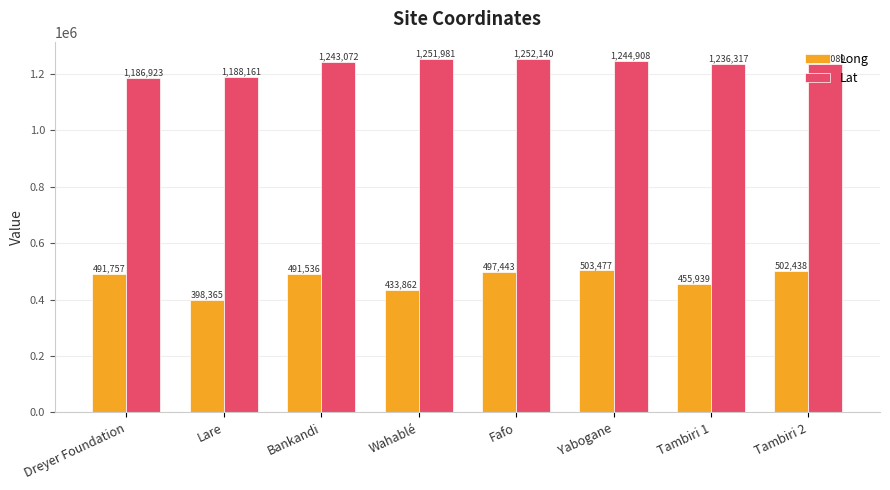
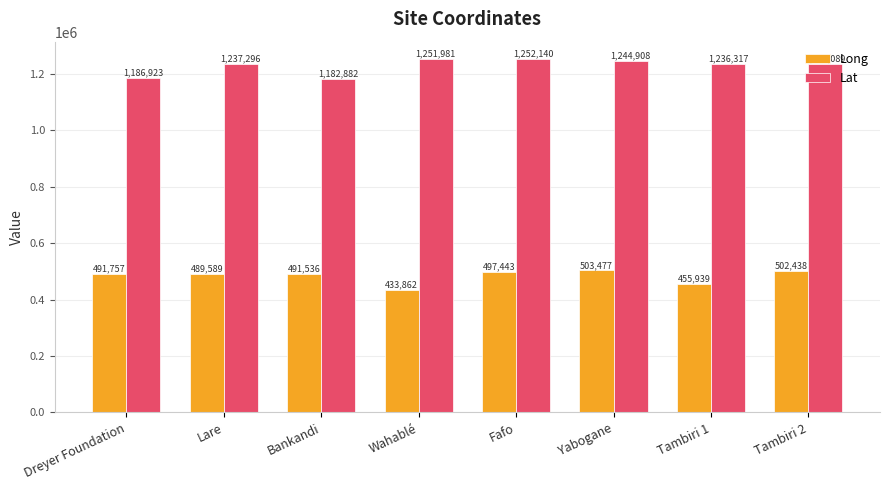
Long, Lare: 398,365 -> 489,589
Lat, Lare: 1,188,161 -> 1,237,296
Lat, Bankandi: 1,243,072 -> 1,182,882
